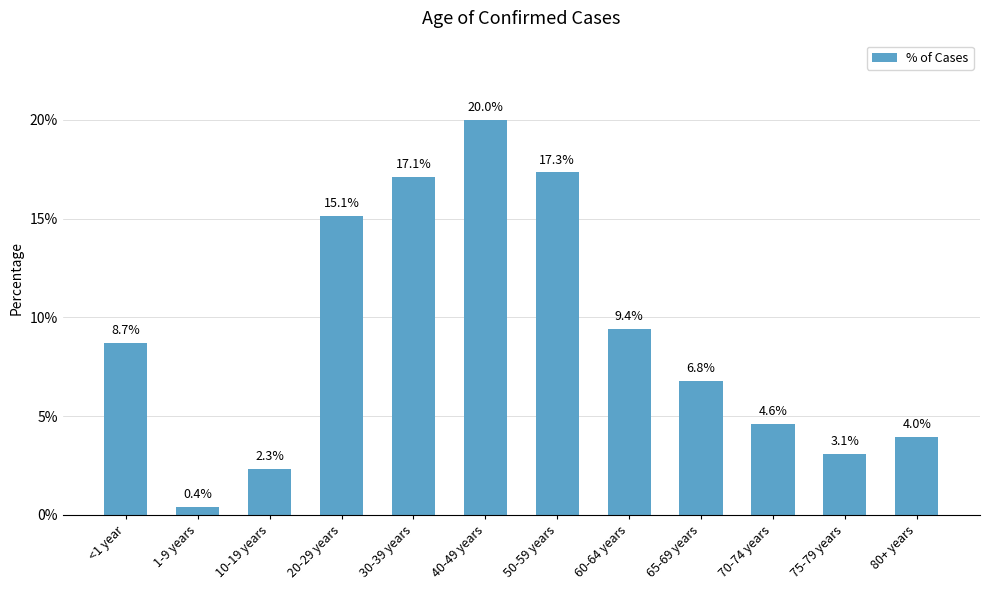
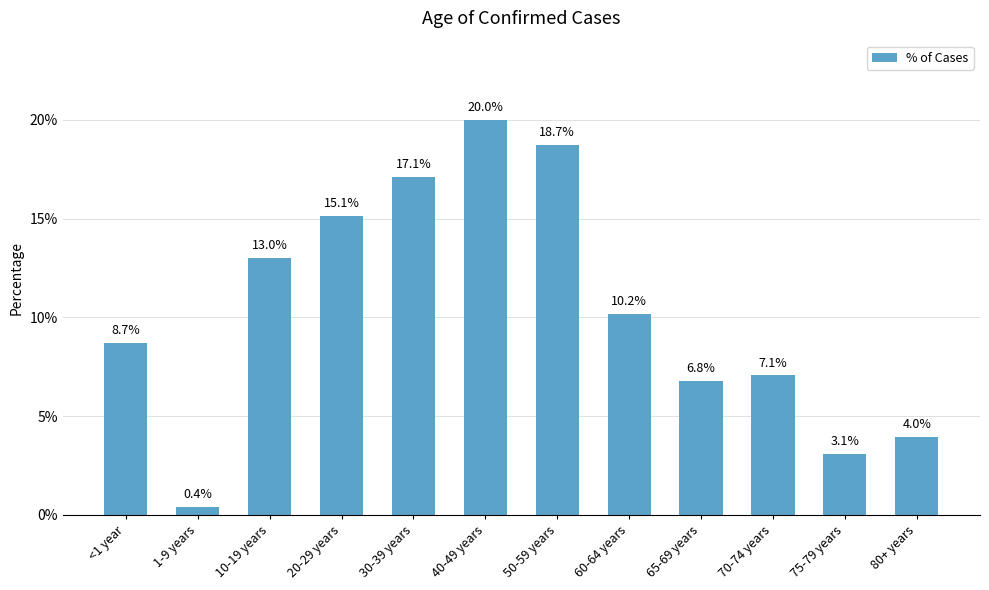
10-19 years: 2.3% -> 13.0%
50-59 years: 17.3% -> 18.7%
60-64 years: 9.4% -> 10.2%
70-74 years: 4.6% -> 7.1%
